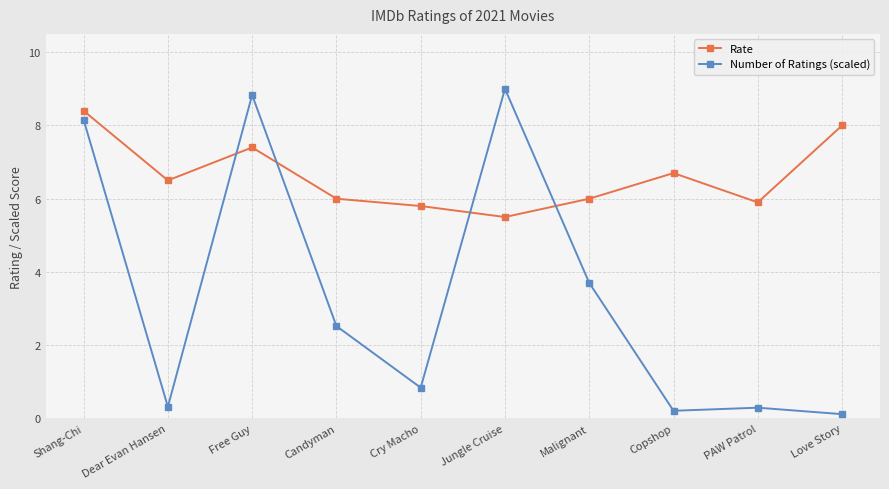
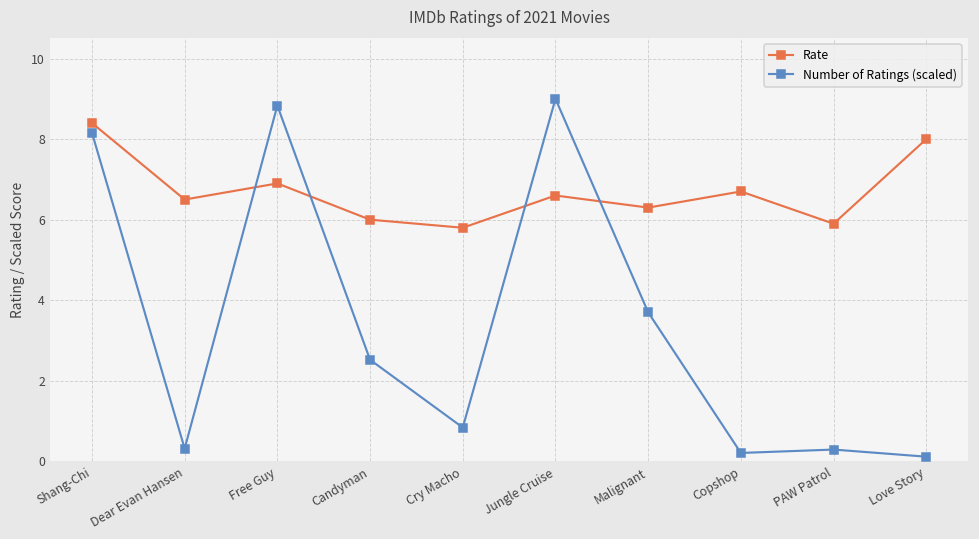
Rate, Free Guy: 7.4 -> 6.9
Rate, Jungle Cruise: 5.5 -> 6.6
Rate, Malignant: 6.0 -> 6.3
